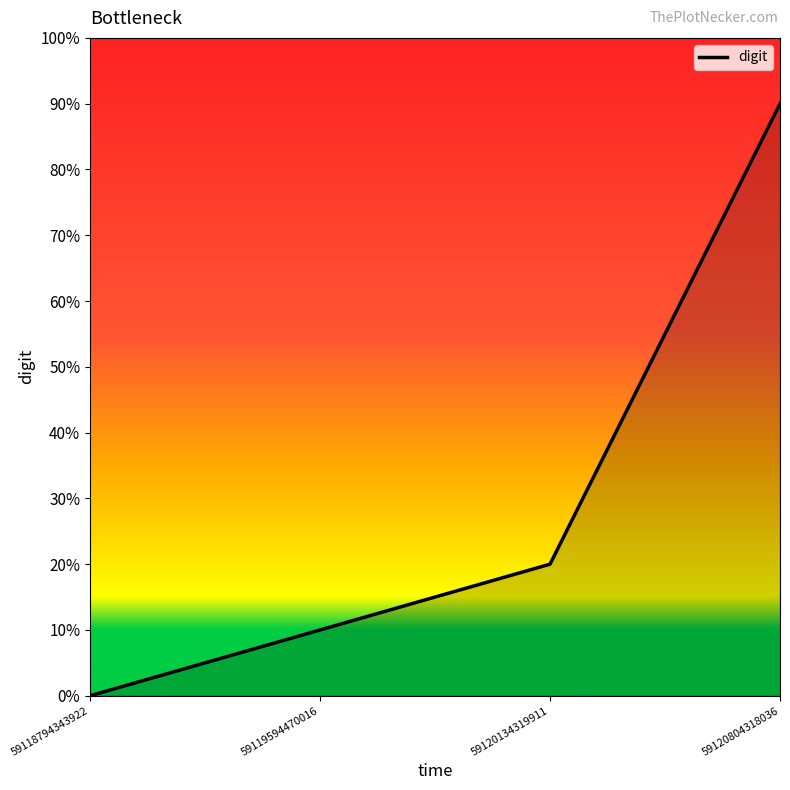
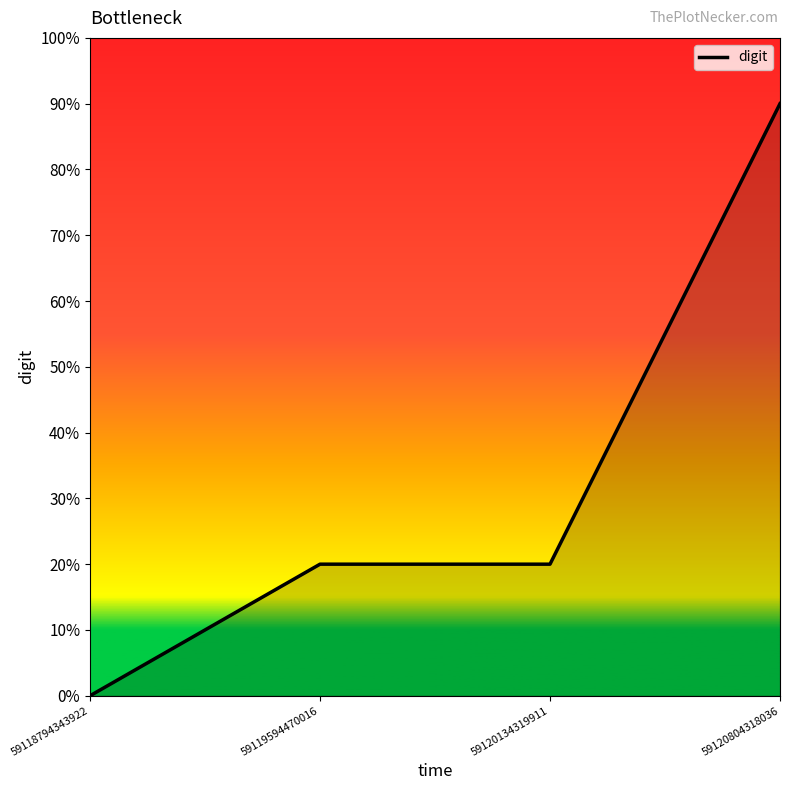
59119594470016: 10% -> 20%
